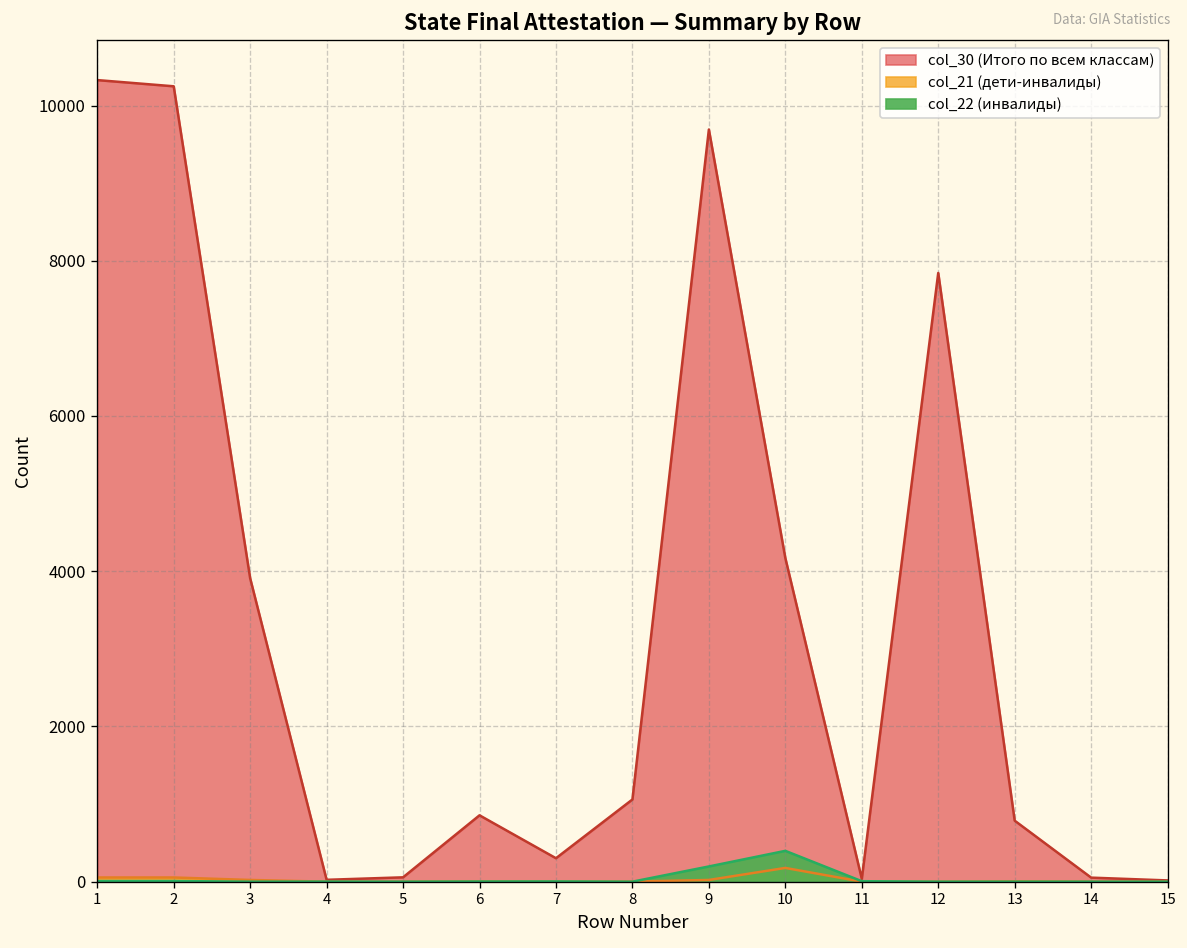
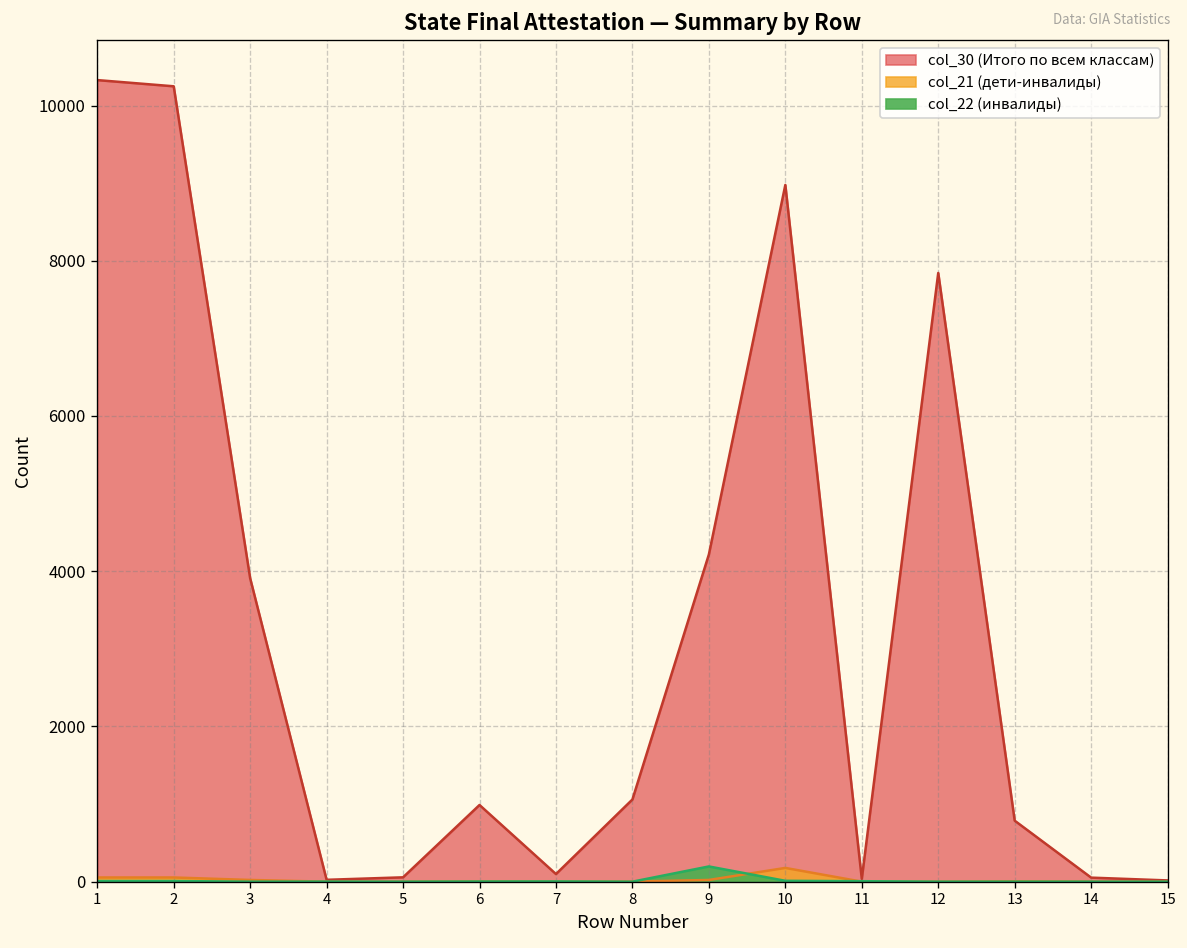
col_30 (Итого по всем классам), 6: 900 -> 1000
col_30 (Итого по всем классам), 7: 300 -> 100
col_30 (Итого по всем классам), 9: 9700 -> 4200
col_30 (Итого по всем классам), 10: 4200 -> 9000
col_22 (инвалиды), 10: 400 -> 0
